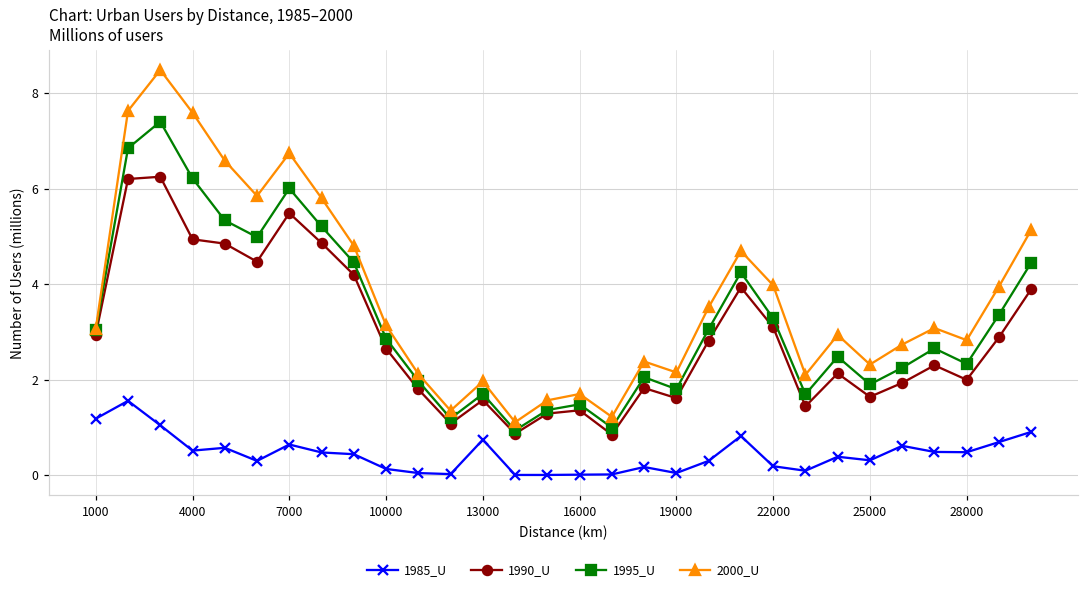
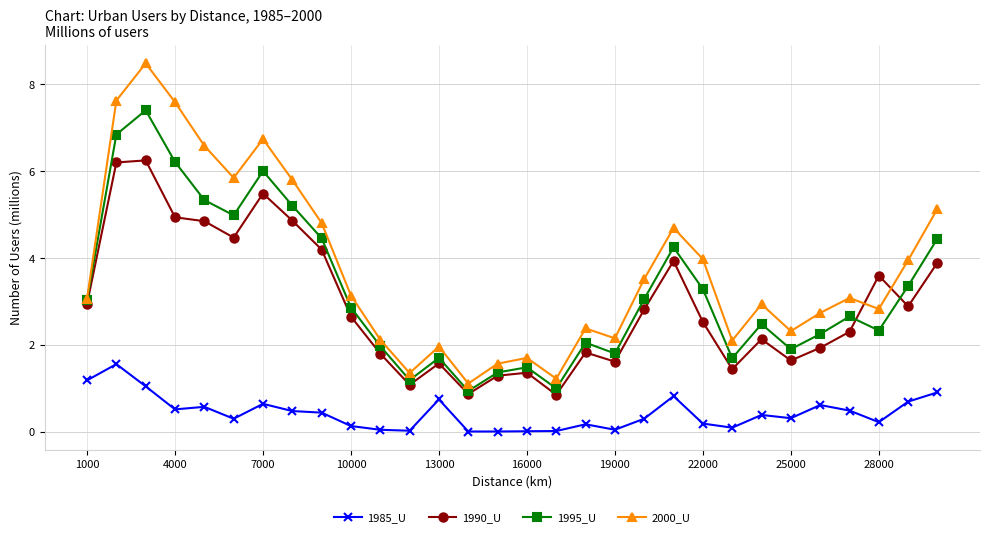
1990_U, 22000: 3.1 -> 2.5
1985_U, 28000: 0.5 -> 0.2
1990_U, 28000: 2.0 -> 3.6
